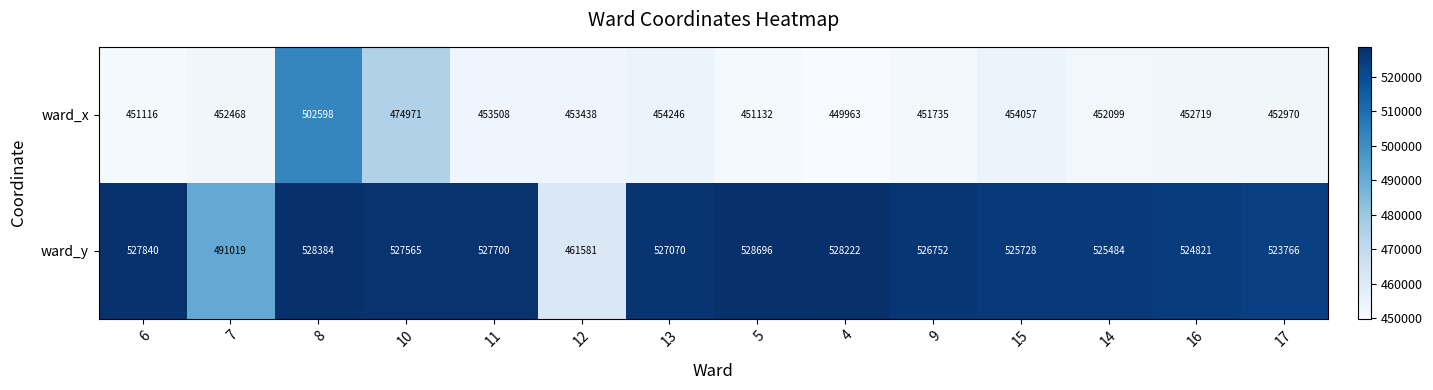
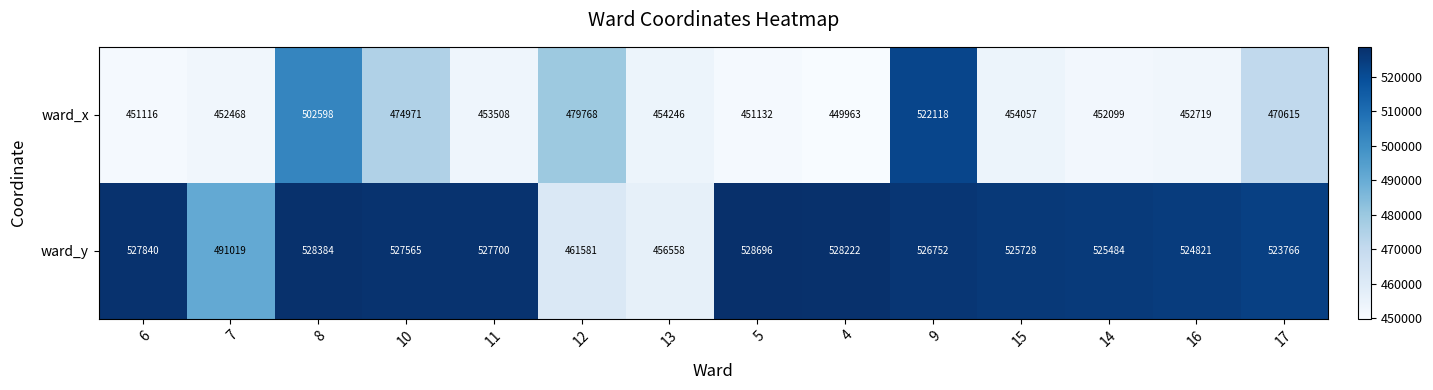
ward_x, 12: 453438 -> 479768
ward_x, 9: 451735 -> 522118
ward_x, 17: 452970 -> 470615
ward_y, 13: 527070 -> 456558
